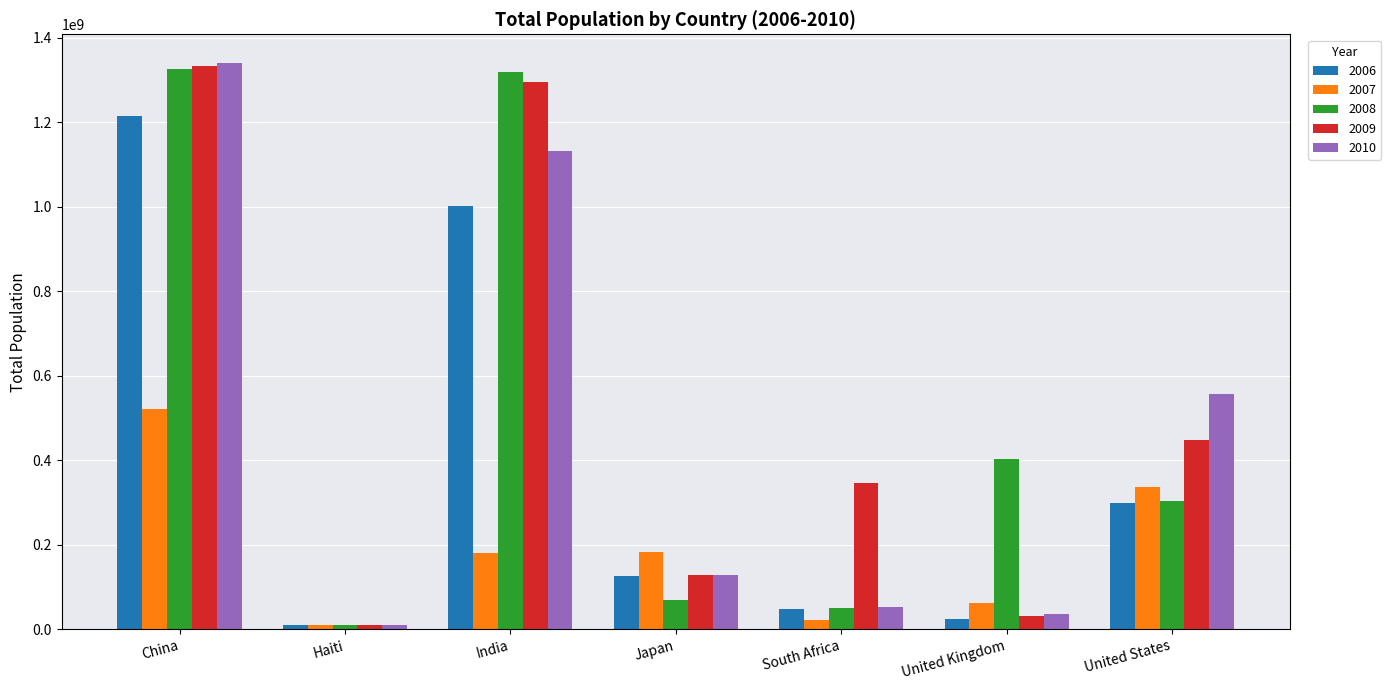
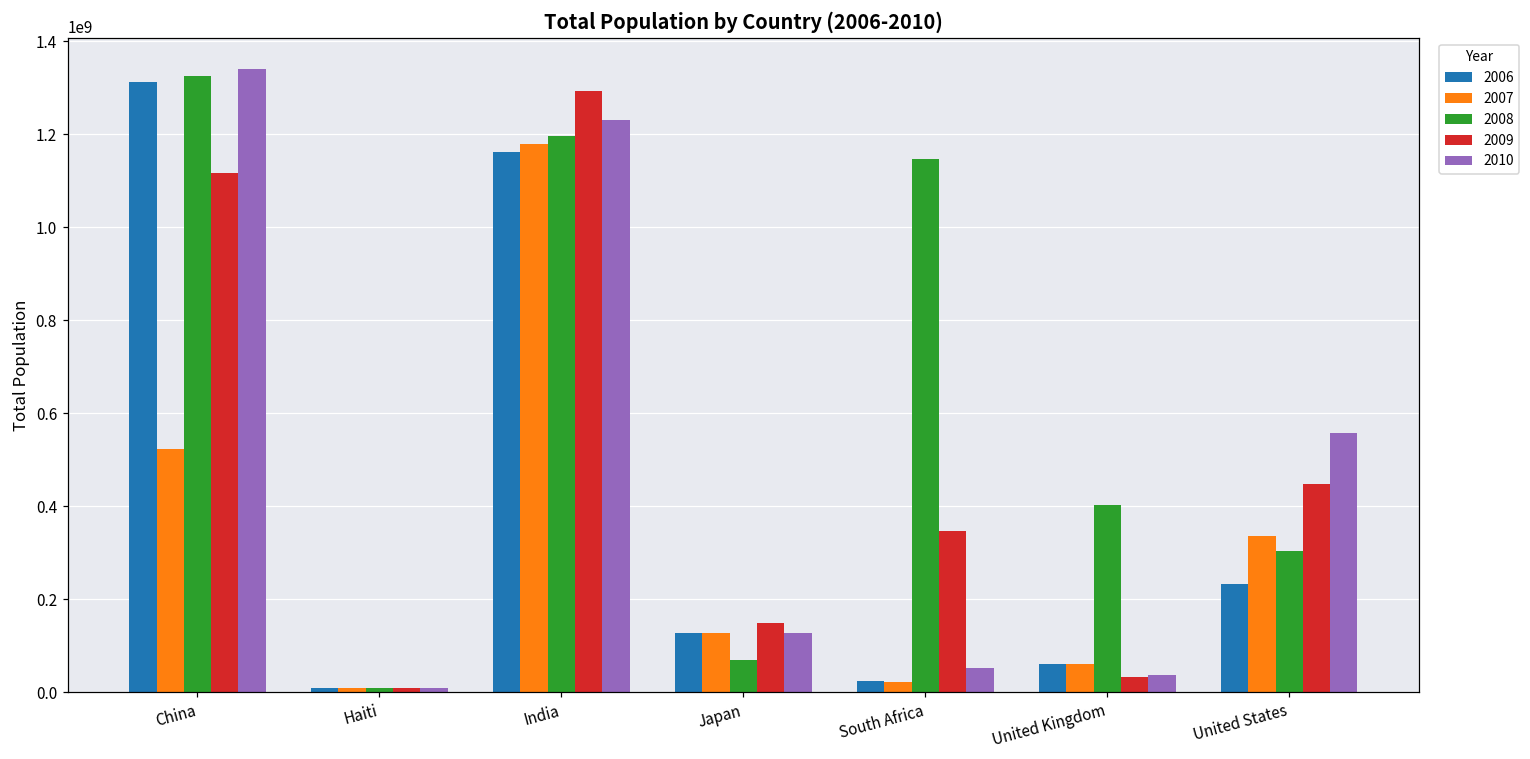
2006, China: 1210000000 -> 1310000000
2009, China: 1330000000 -> 1120000000
2006, India: 1000000000 -> 1160000000
2007, India: 180000000 -> 1180000000
2008, India: 1320000000 -> 1200000000
2010, India: 1130000000 -> 1230000000
2007, Japan: 180000000 -> 130000000
2009, Japan: 130000000 -> 150000000
2006, South Africa: 50000000 -> 20000000
2008, South Africa: 50000000 -> 1150000000
2006, United Kingdom: 20000000 -> 60000000
2006, United States: 300000000 -> 230000000
